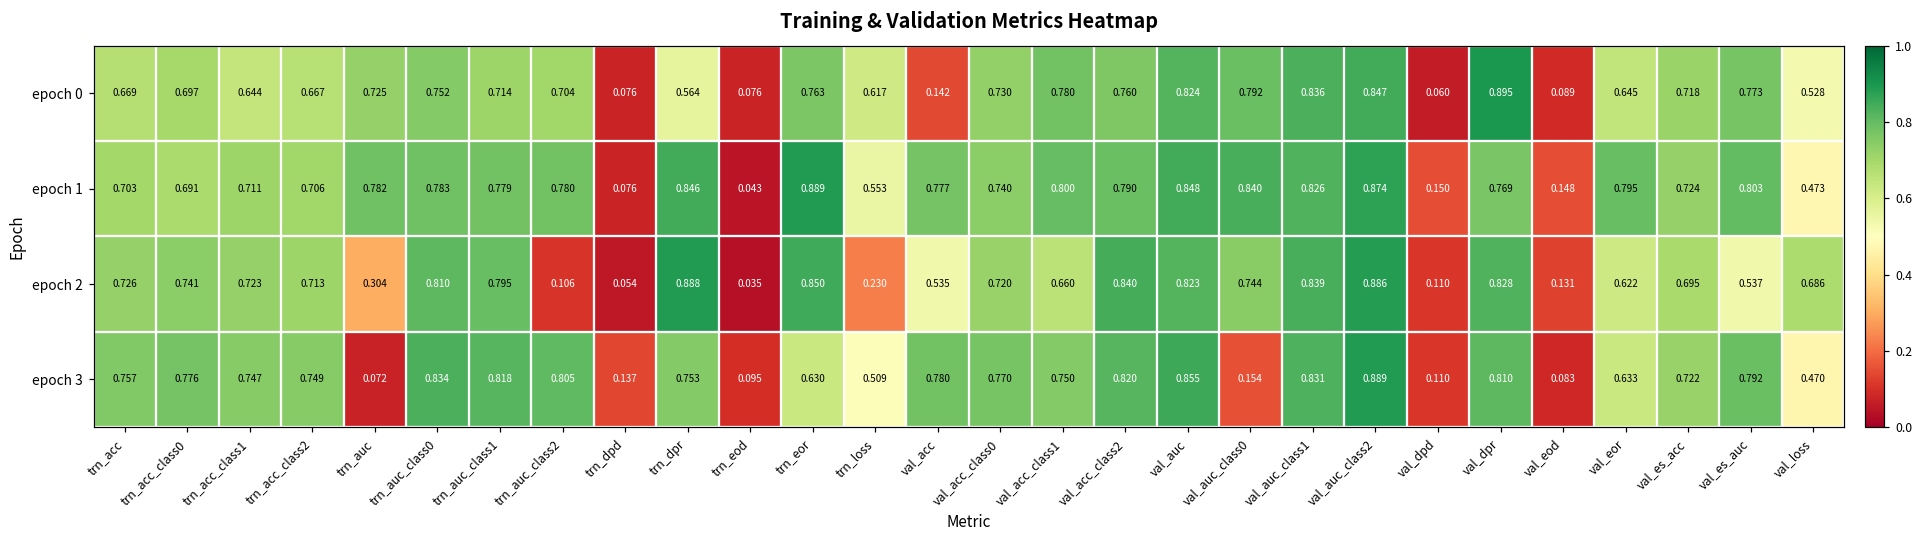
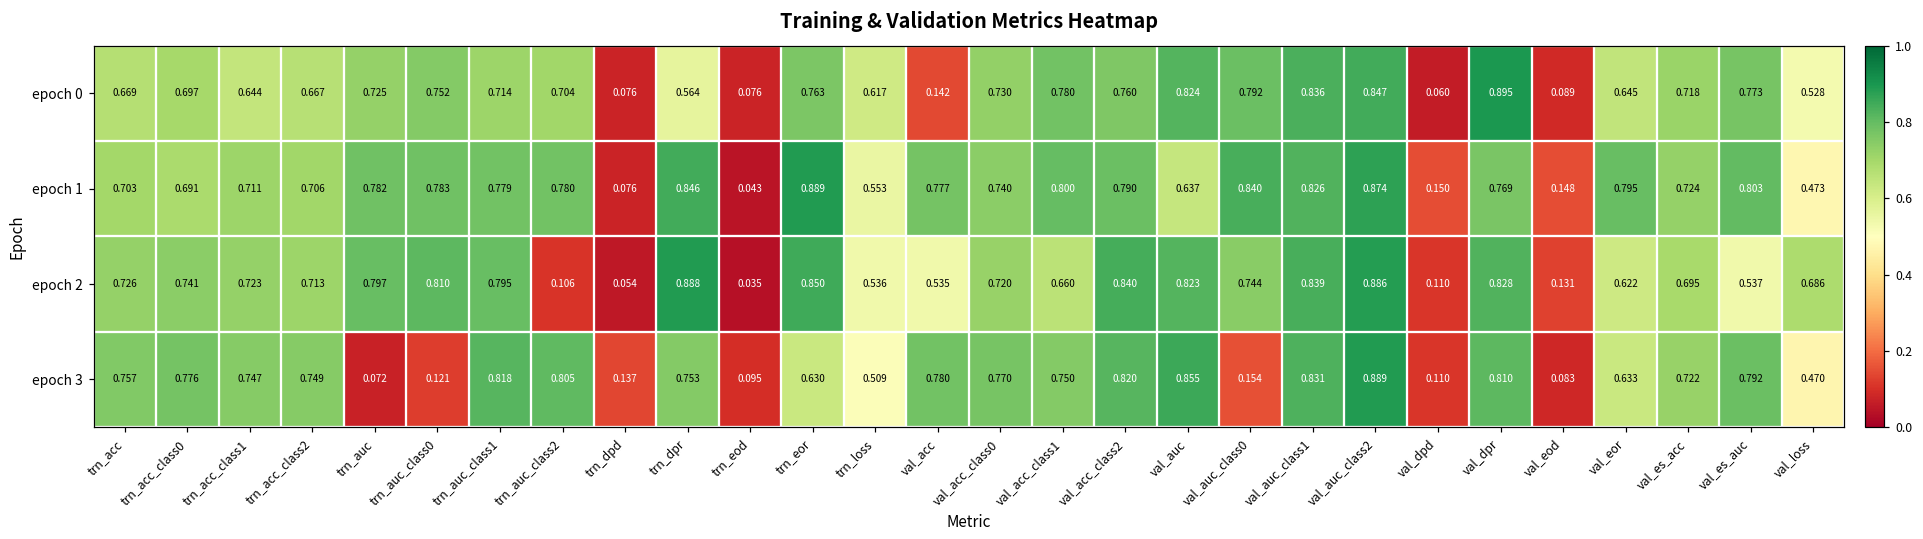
epoch 1, val_auc: 0.848 -> 0.637
epoch 2, trn_auc: 0.304 -> 0.797
epoch 2, trn_loss: 0.230 -> 0.536
epoch 3, trn_auc_class0: 0.834 -> 0.121
